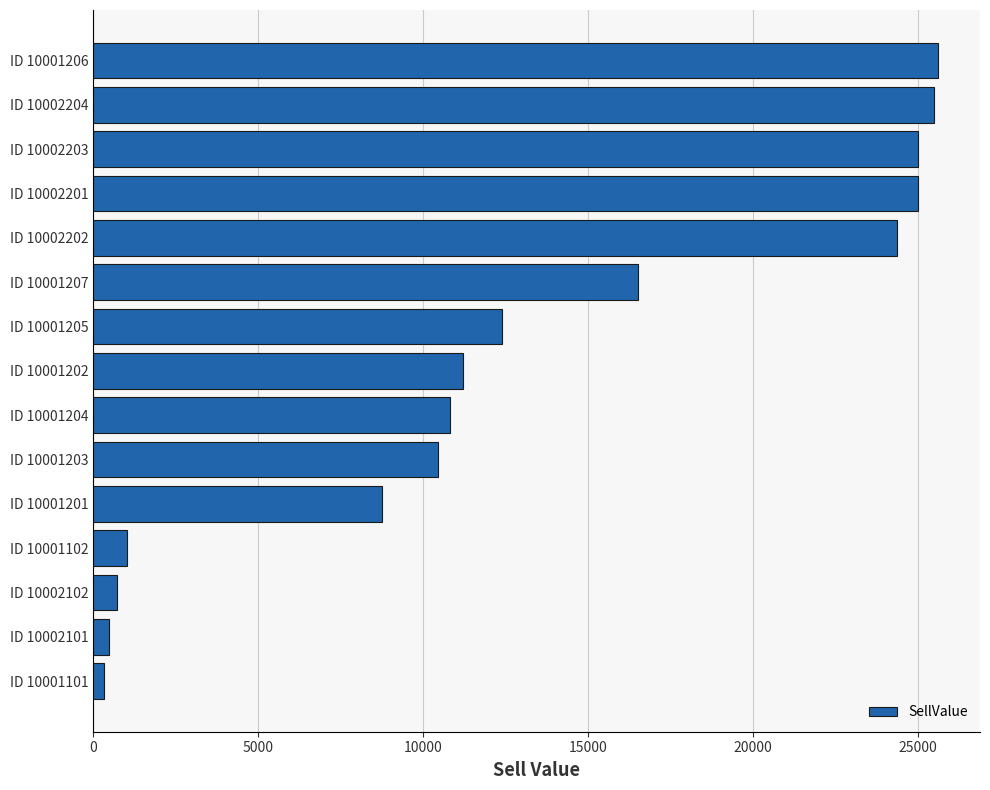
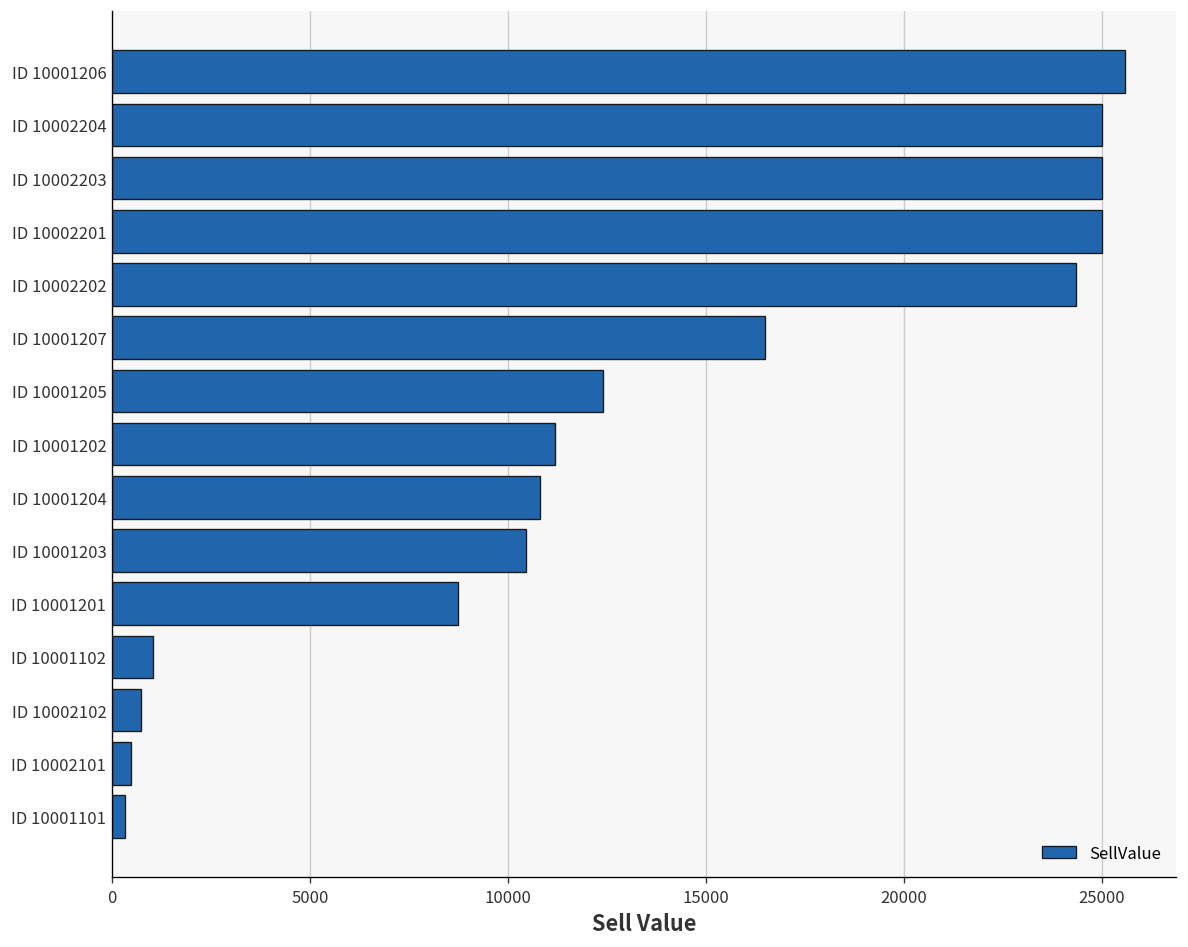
ID 10002204: 25500 -> 25000
